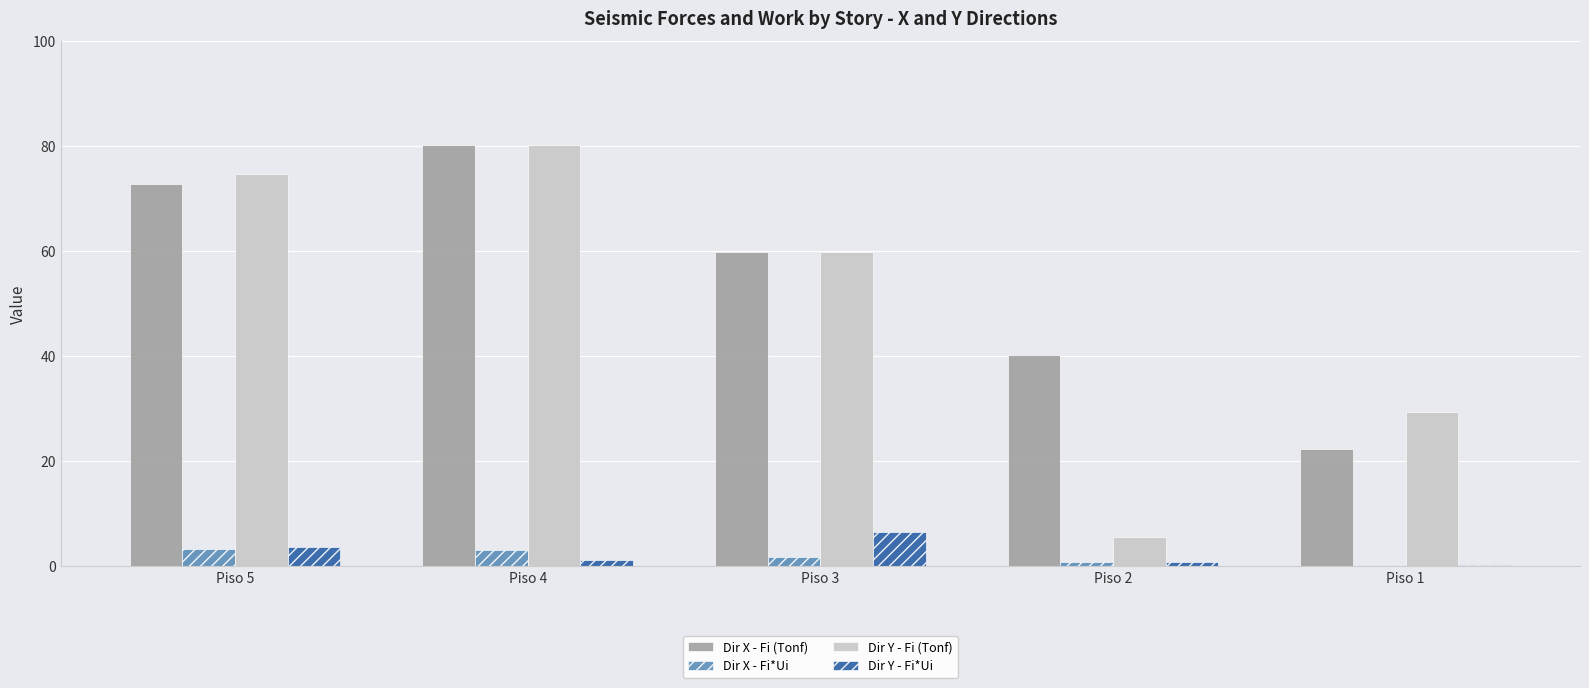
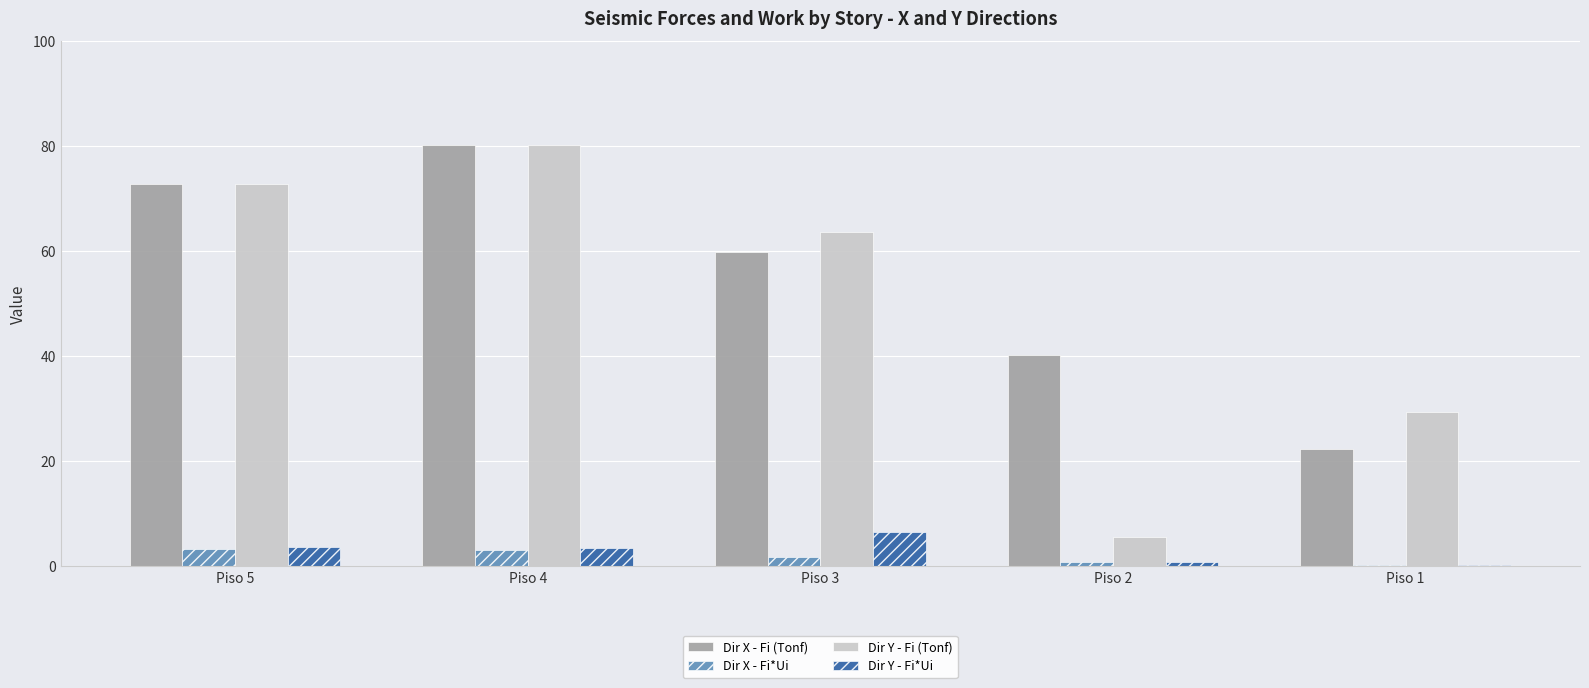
Dir Y - Fi (Tonf), Piso 5: 75 -> 73
Dir Y - Fi*Ui, Piso 4: 1 -> 3
Dir Y - Fi (Tonf), Piso 3: 60 -> 64
